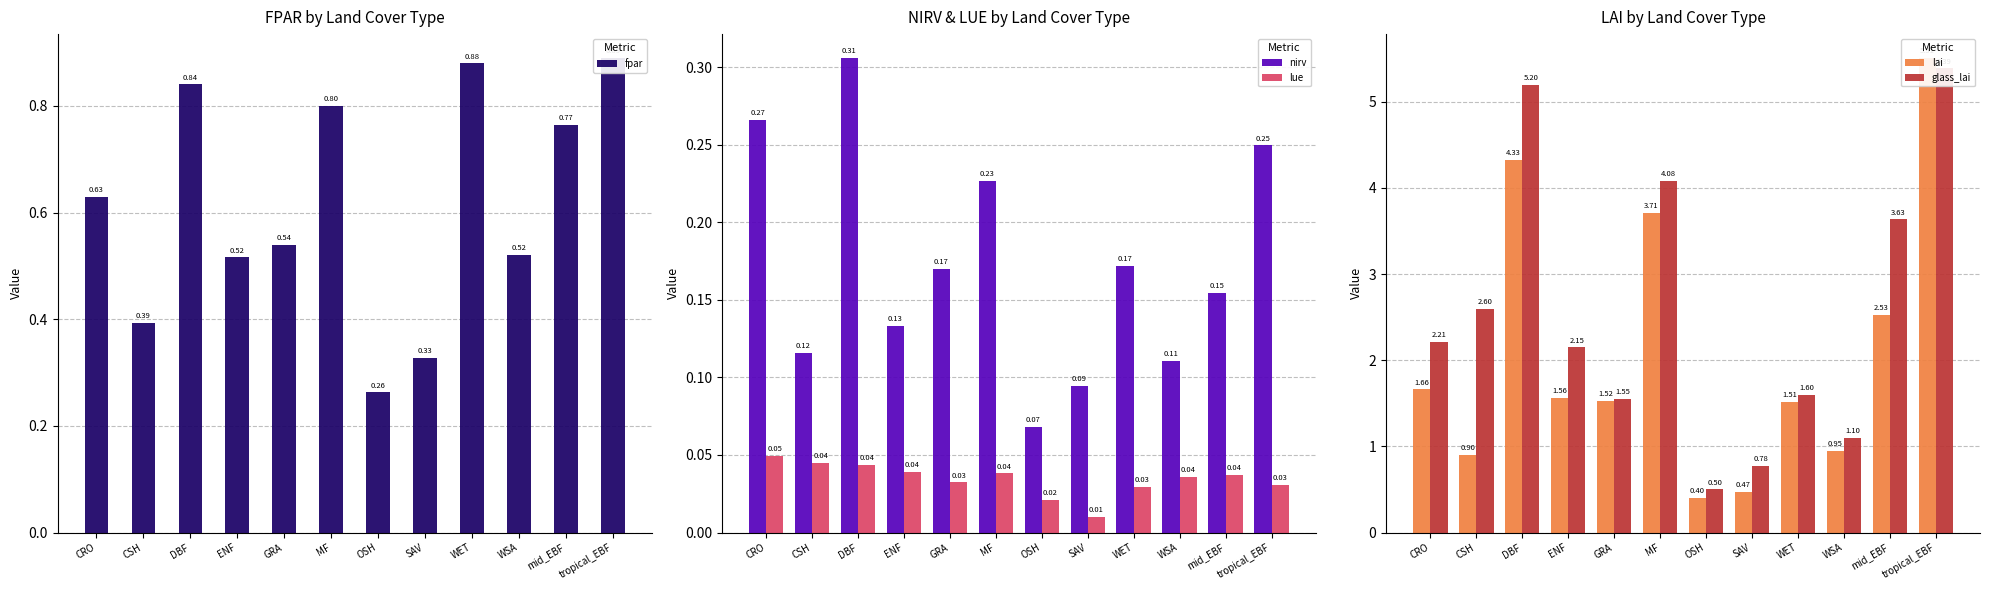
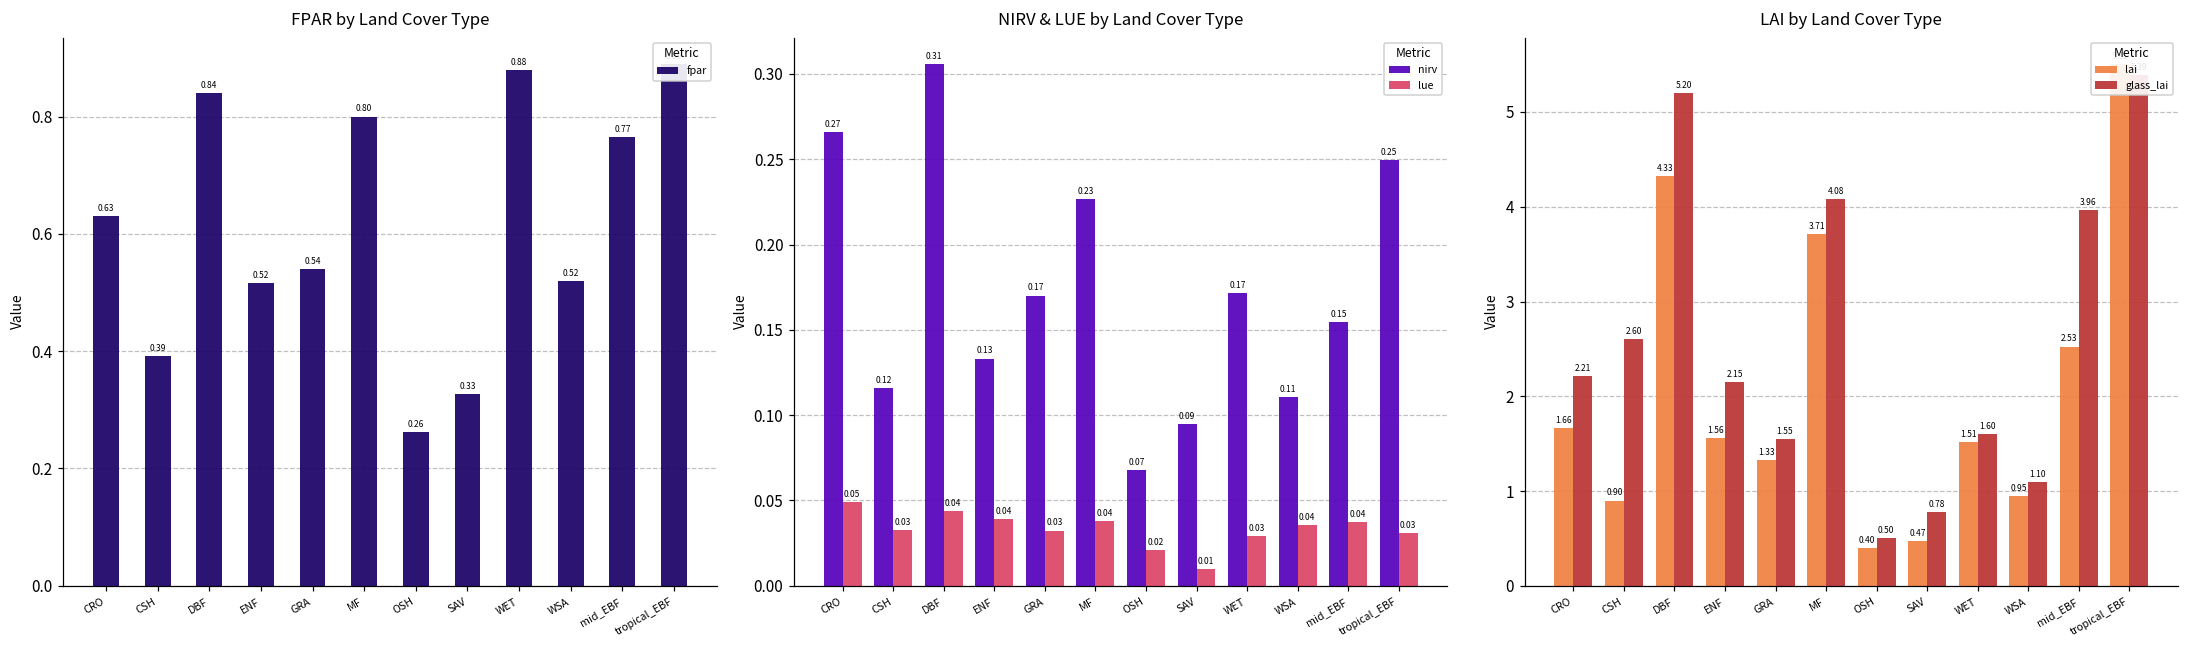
NIRV & LUE by Land Cover Type, lue, CSH: 0.04 -> 0.03
LAI by Land Cover Type, lai, GRA: 1.52 -> 1.33
LAI by Land Cover Type, glass_lai, mid_EBF: 3.63 -> 3.96
